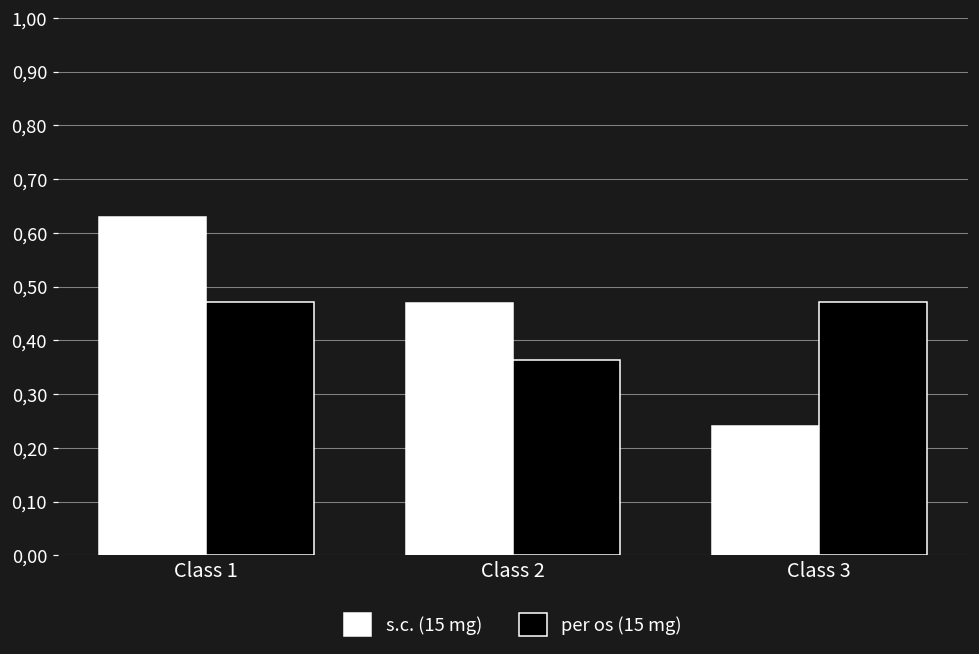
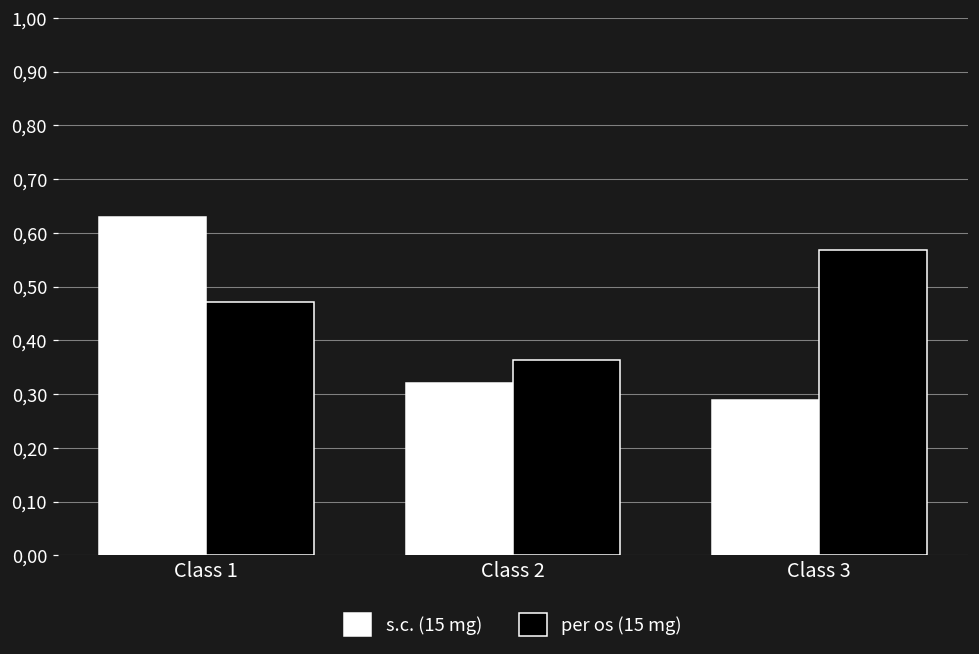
s.c. (15 mg), Class 2: 47 -> 32
s.c. (15 mg), Class 3: 24 -> 29
per os (15 mg), Class 3: 47 -> 57
